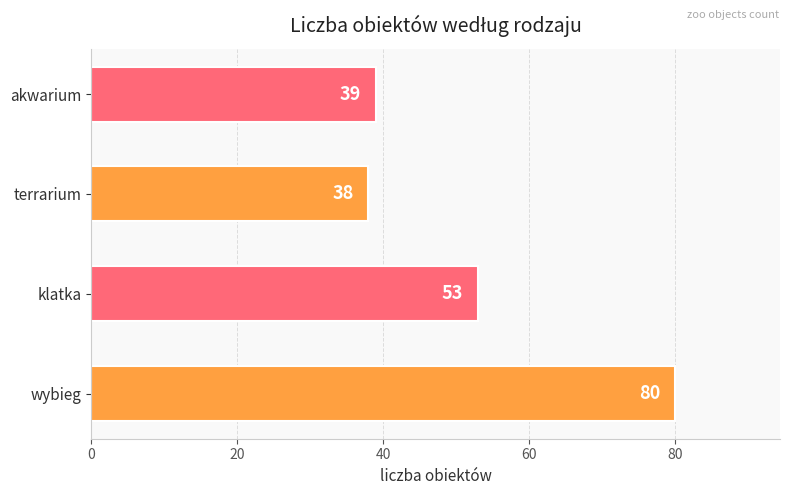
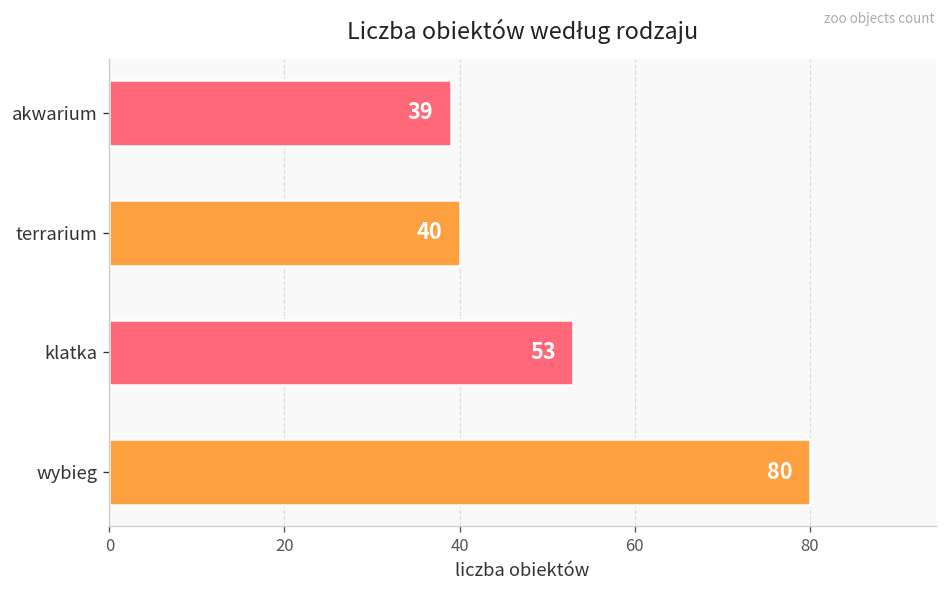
terrarium: 38 -> 40
